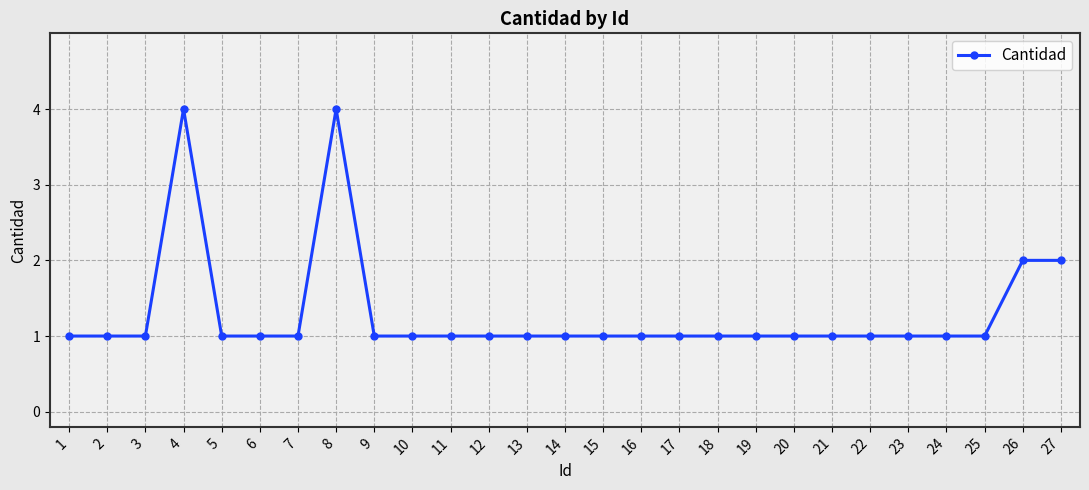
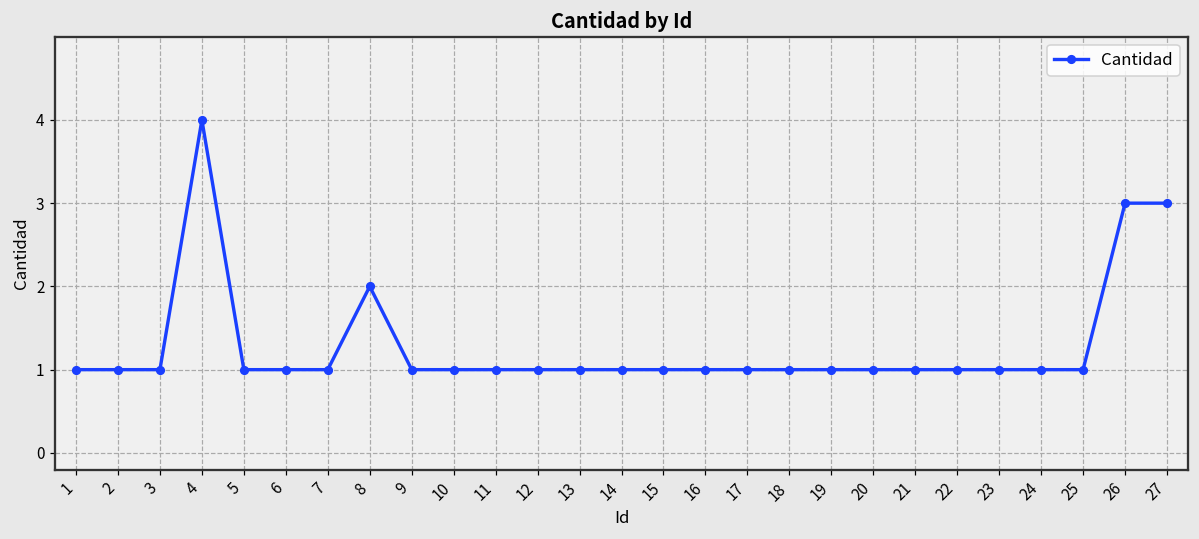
8: 4 -> 2
26: 2 -> 3
27: 2 -> 3
